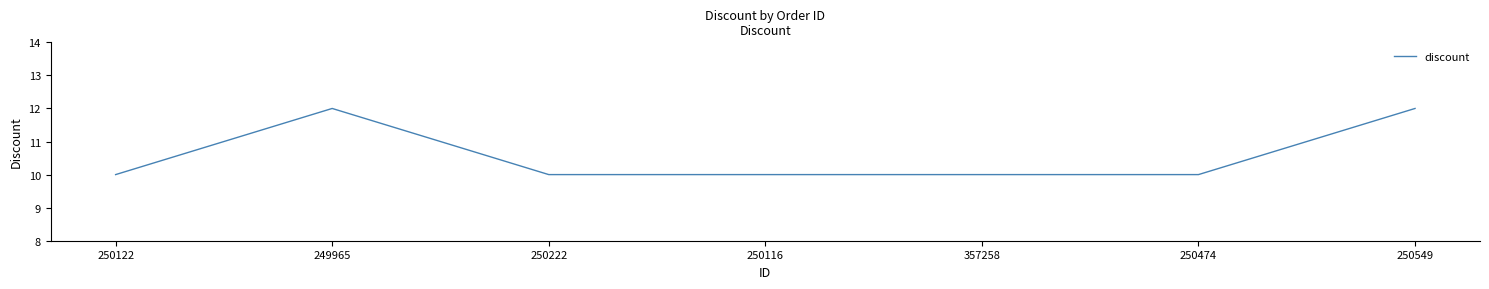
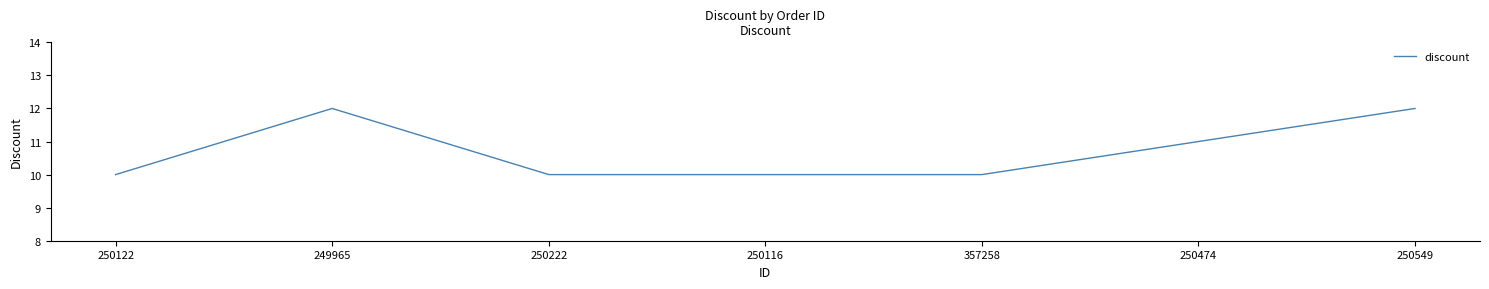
250474: 10 -> 11
